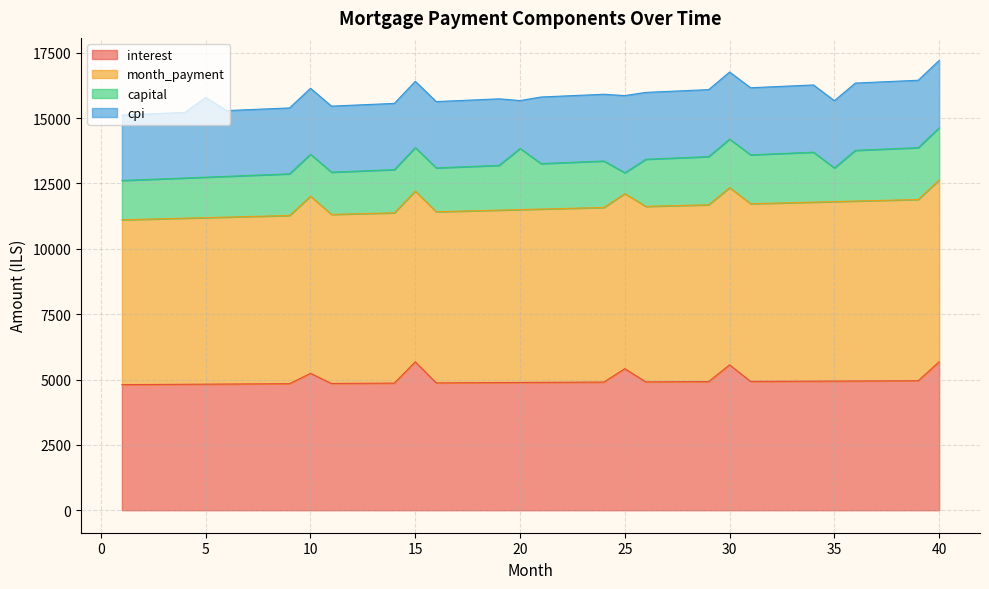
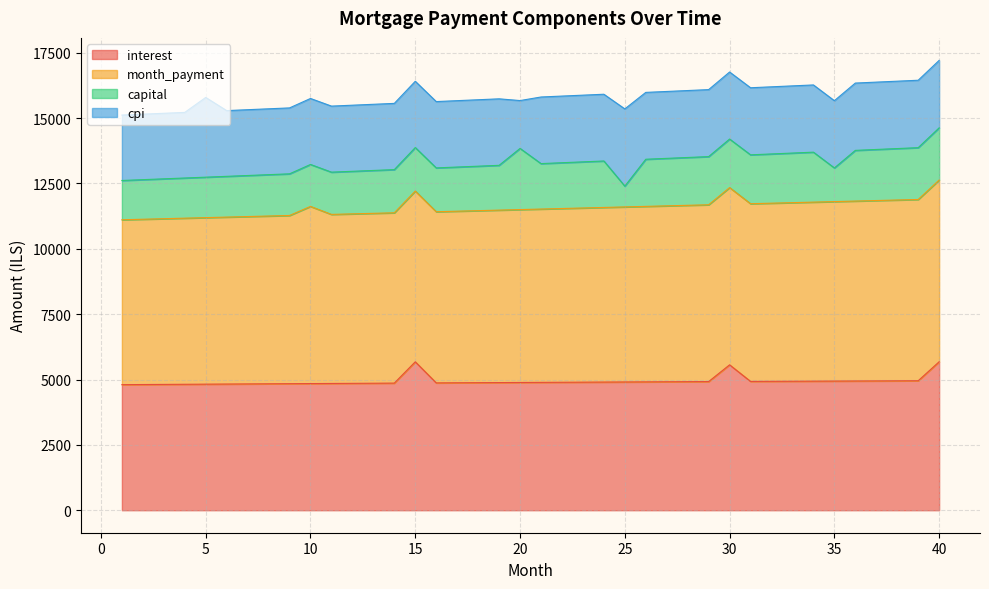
interest, 10: 5200 -> 4800
interest, 25: 5400 -> 4900
